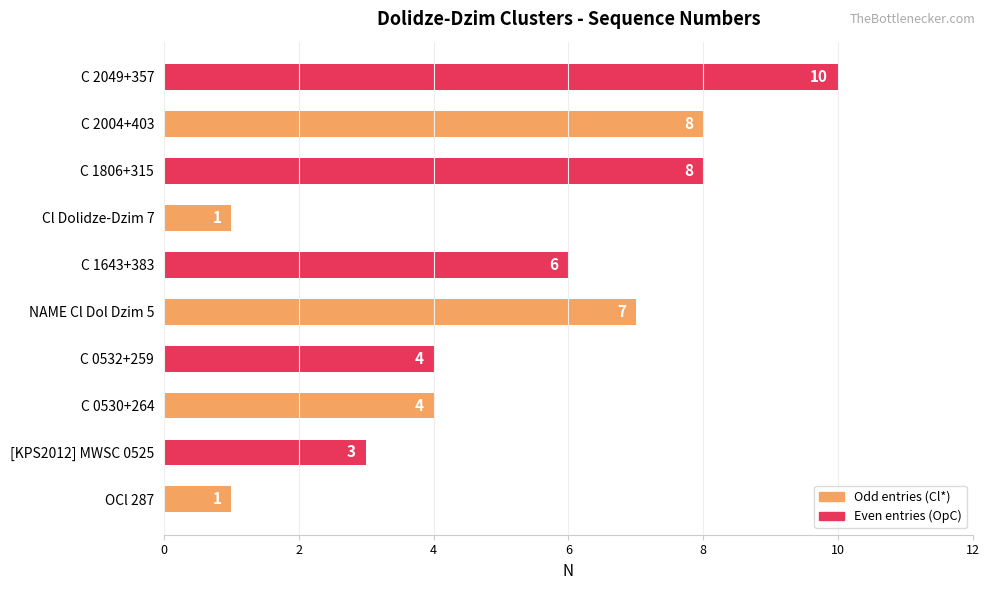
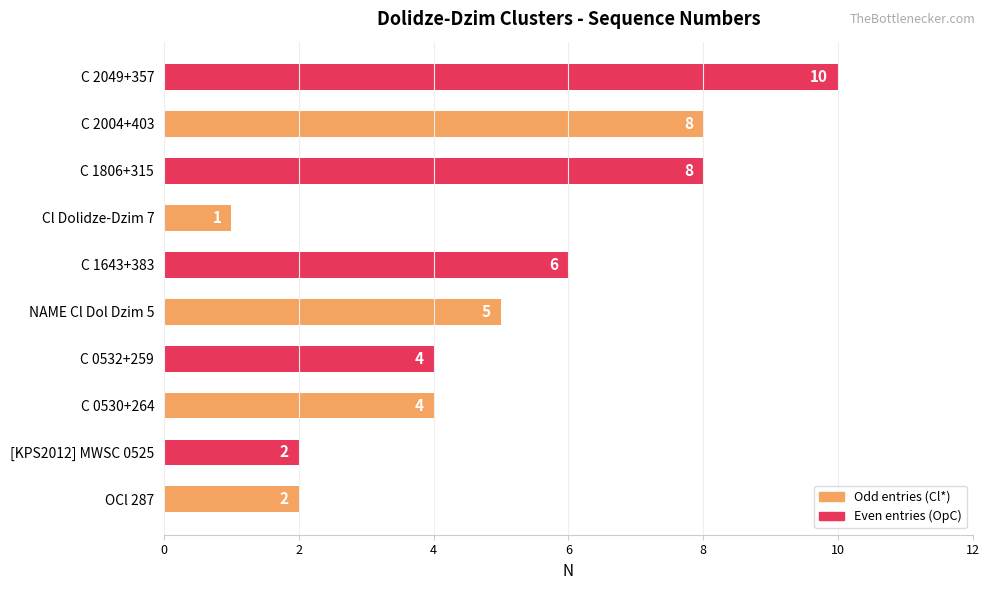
NAME Cl Dol Dzim 5: 7 -> 5
[KPS2012] MWSC 0525: 3 -> 2
OCl 287: 1 -> 2
